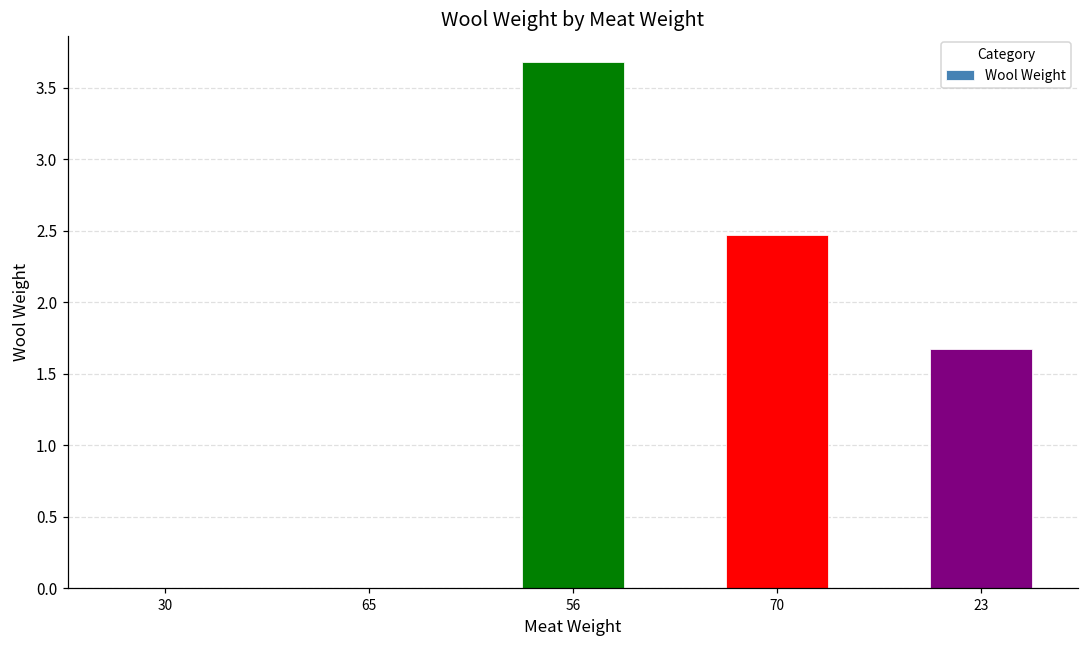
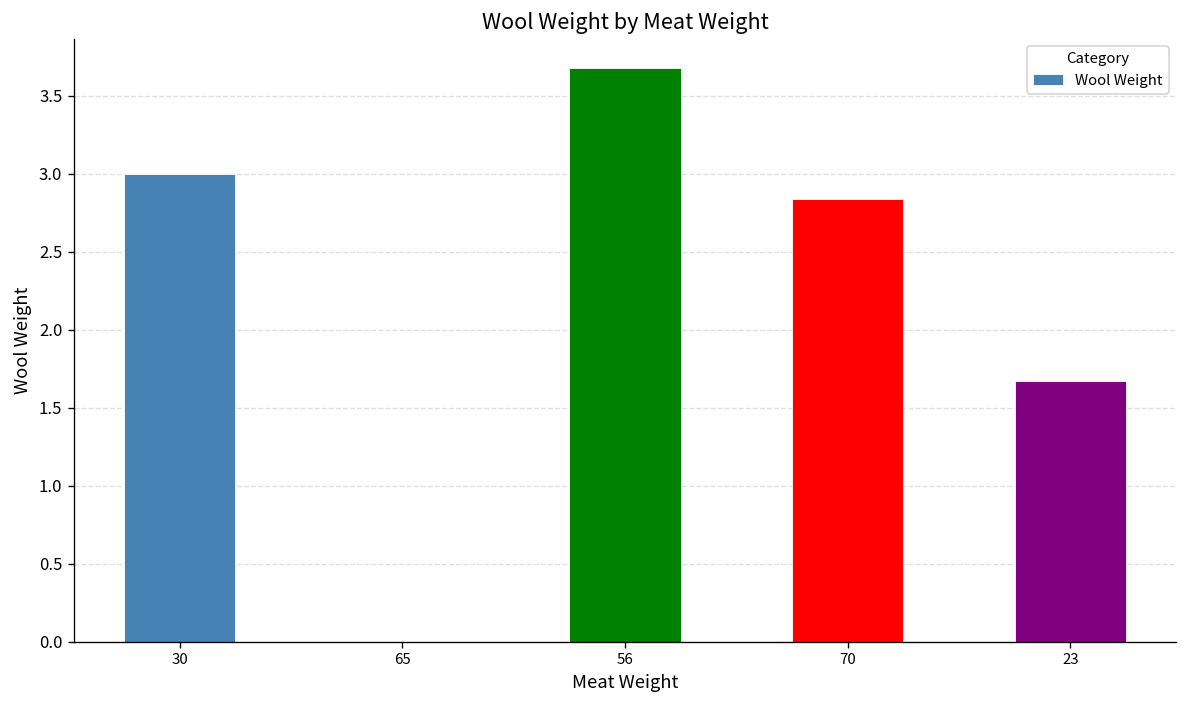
30: 0 -> 3
70: 2.47 -> 2.84
